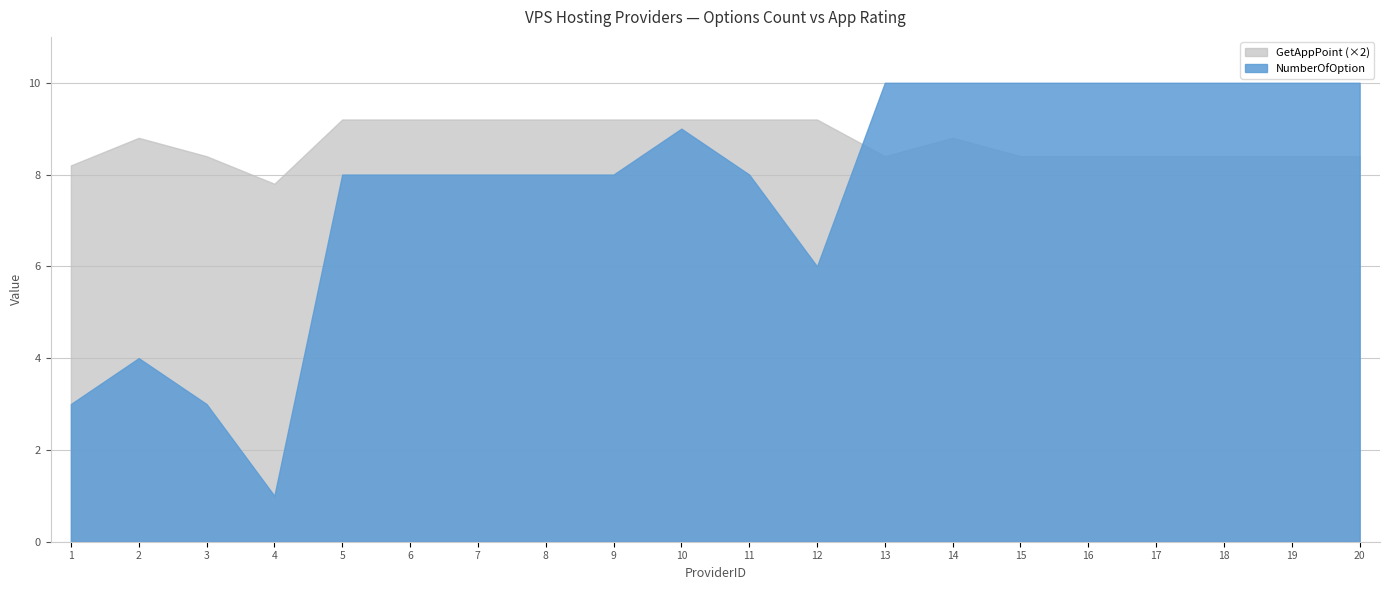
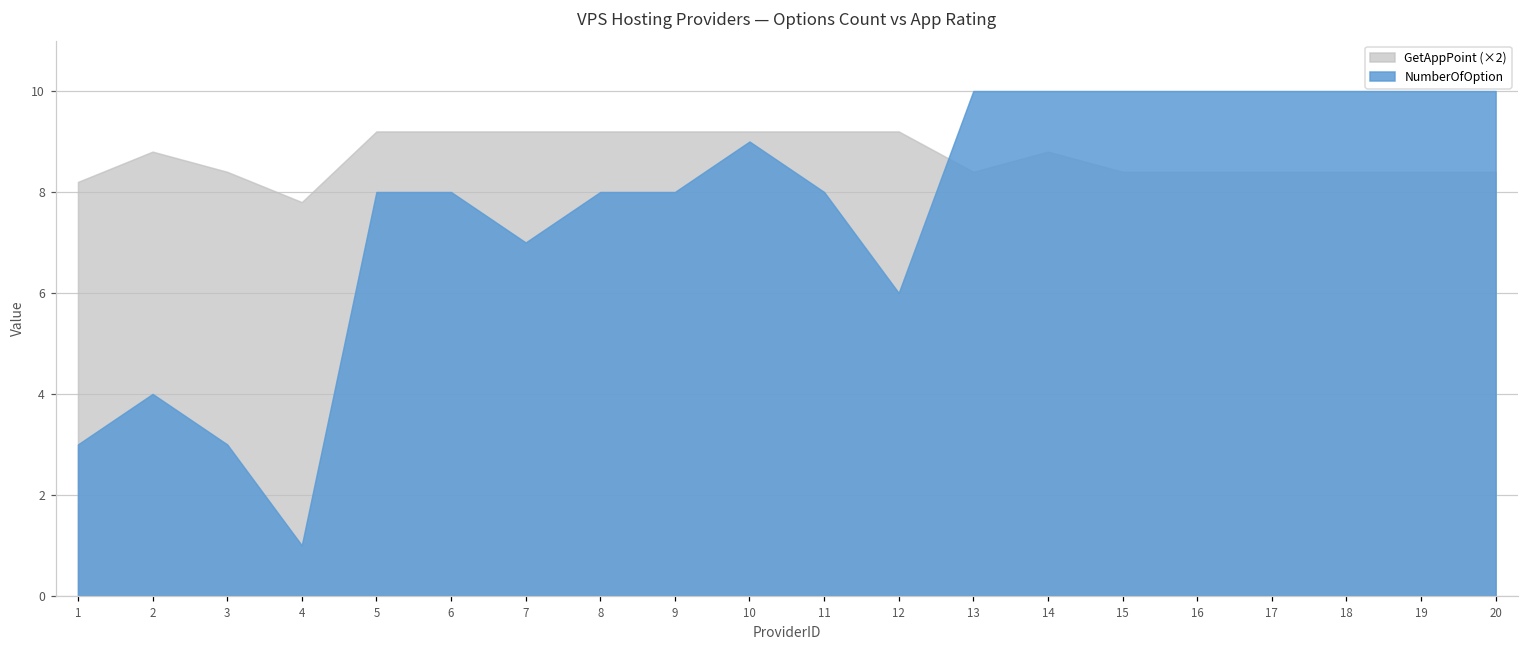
NumberOfOption, 7: 8 -> 7
